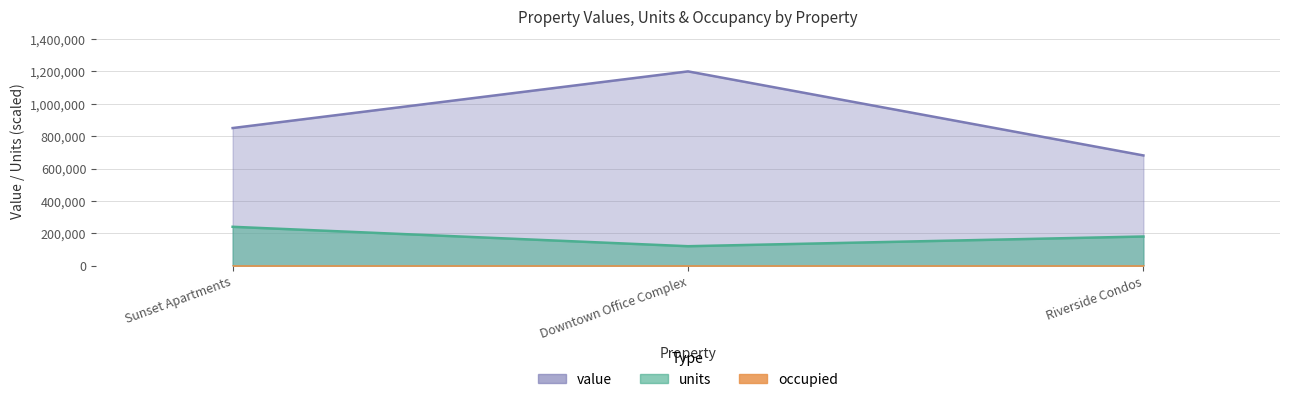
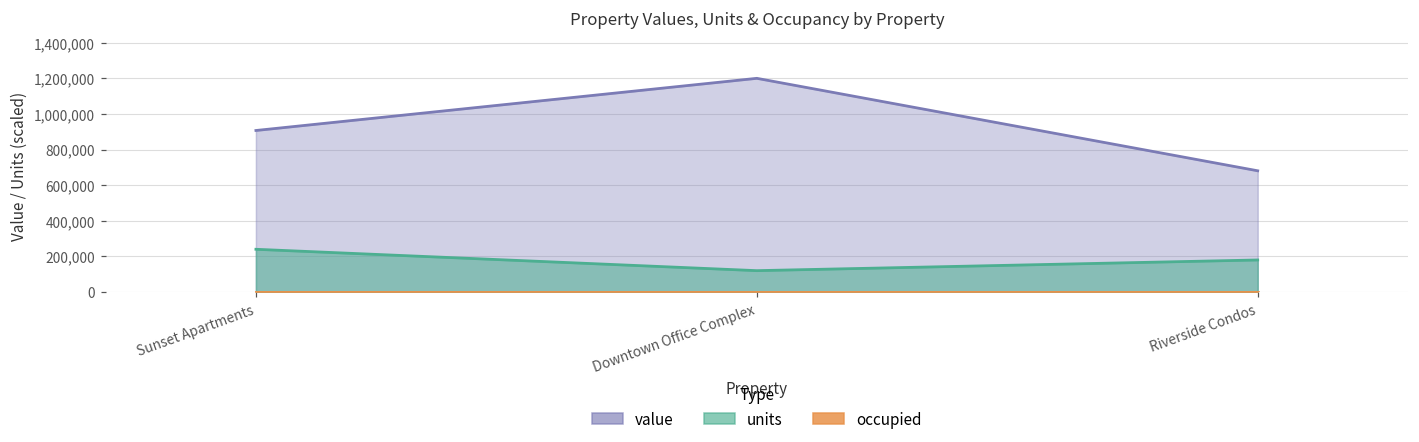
value, Sunset Apartments: 850,000 -> 910,000
